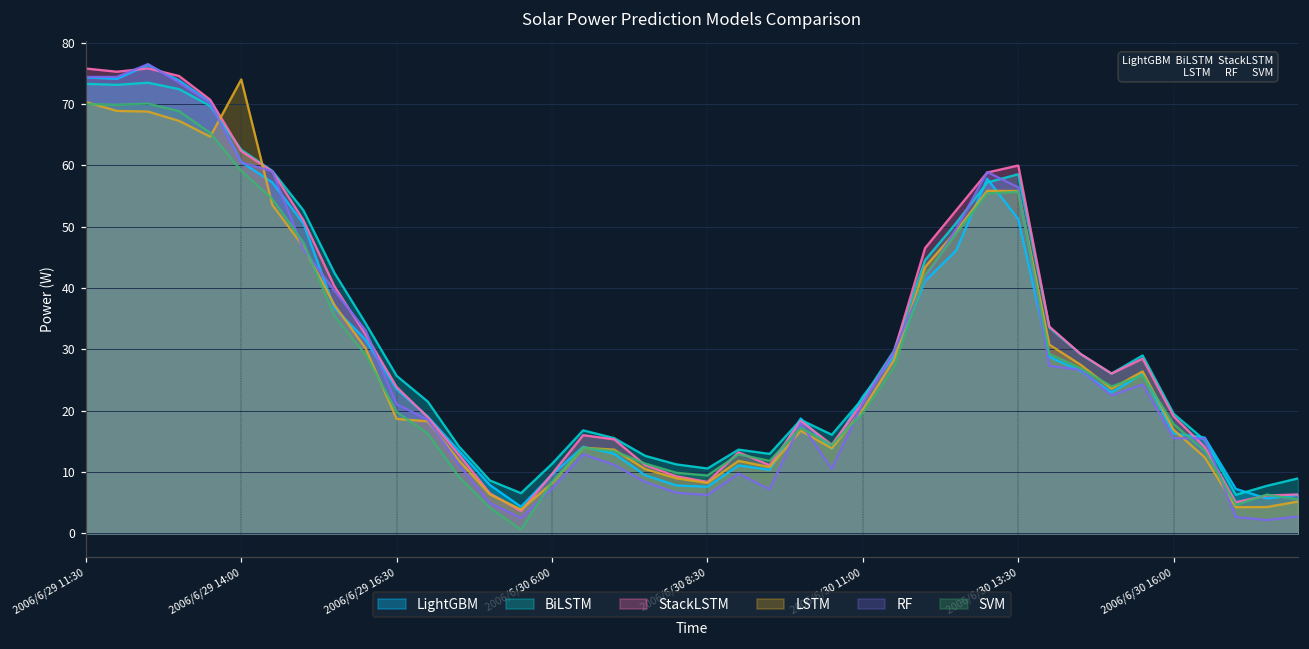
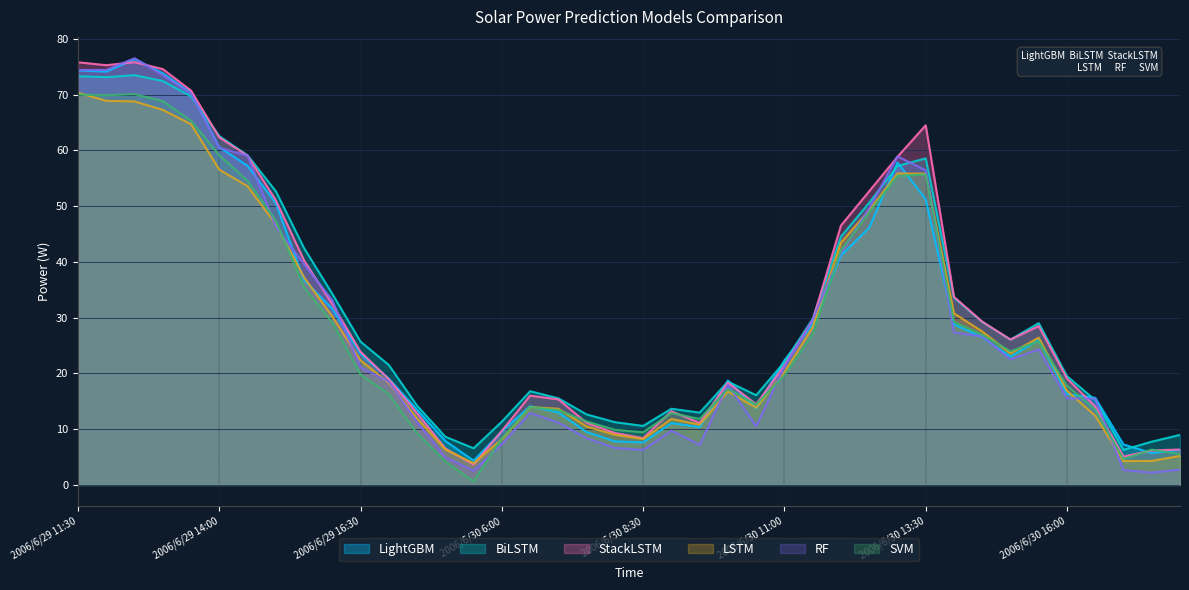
LSTM, 2006/6/29 14:00: 74 -> 57
LSTM, 2006/6/29 16:30: 19 -> 22
StackLSTM, 2006/6/30 13:30: 60 -> 64
